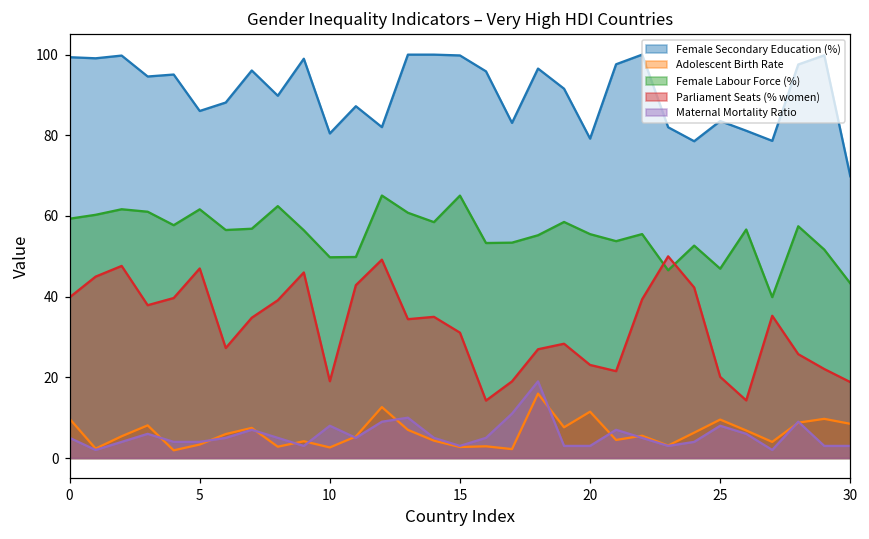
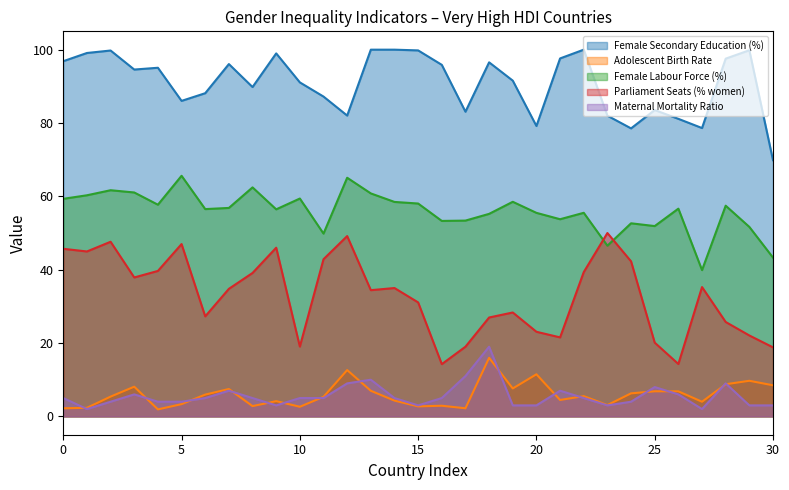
Female Secondary Education (%), 0: 99 -> 97
Adolescent Birth Rate, 0: 10 -> 2
Parliament Seats (% women), 0: 40 -> 46
Female Labour Force (%), 5: 62 -> 66
Female Secondary Education (%), 10: 80 -> 91
Female Labour Force (%), 10: 50 -> 59
Maternal Mortality Ratio, 10: 8 -> 5
Female Labour Force (%), 15: 65 -> 58
Adolescent Birth Rate, 25: 10 -> 7
Female Labour Force (%), 25: 47 -> 52
